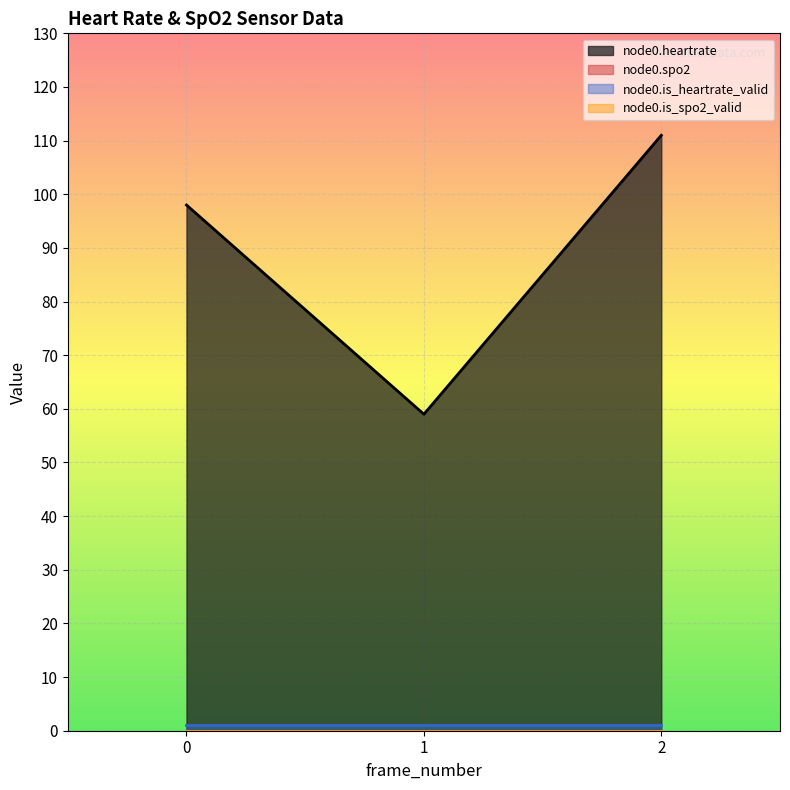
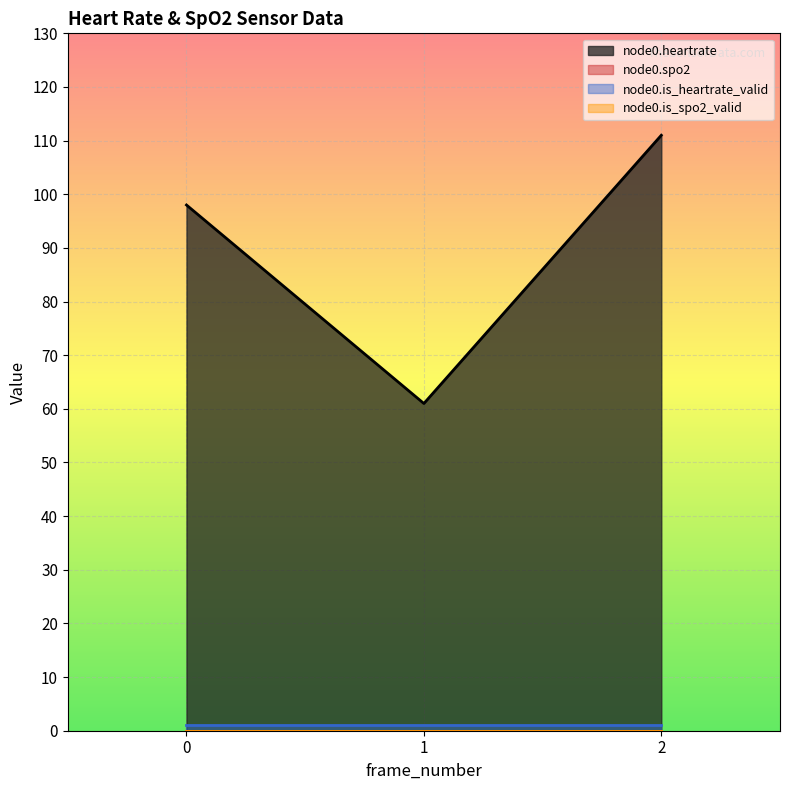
node0.heartrate, 1: 59 -> 61
